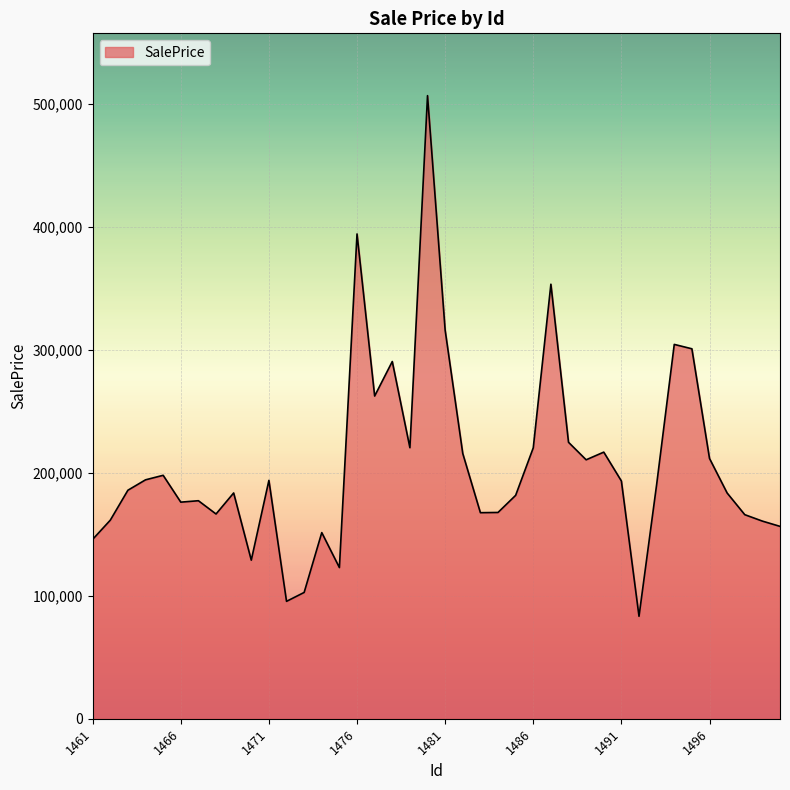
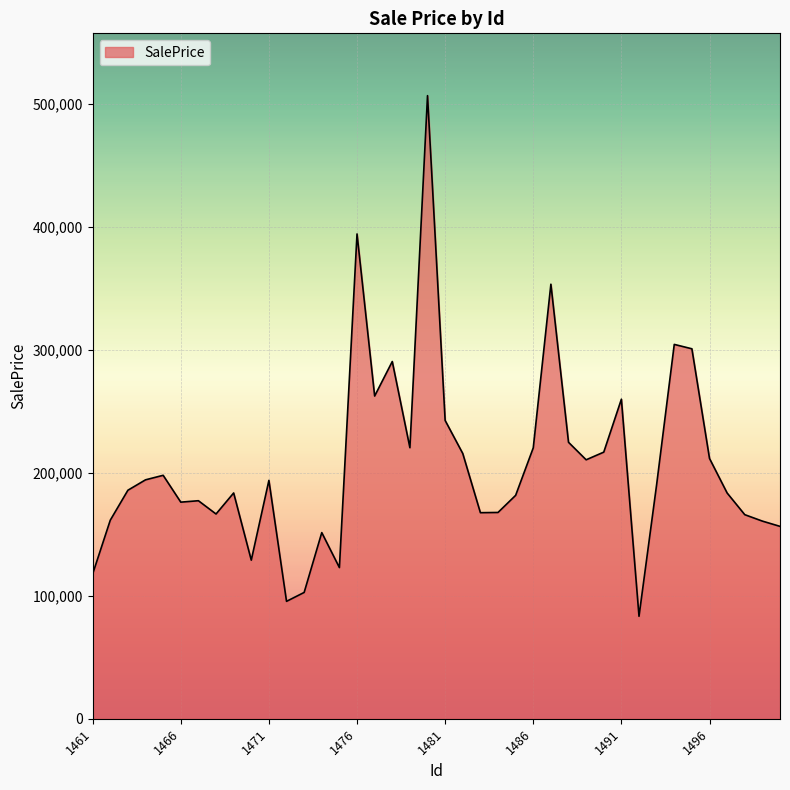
1461: 146,000 -> 118,000
1481: 316,000 -> 242,000
1491: 193,000 -> 260,000
